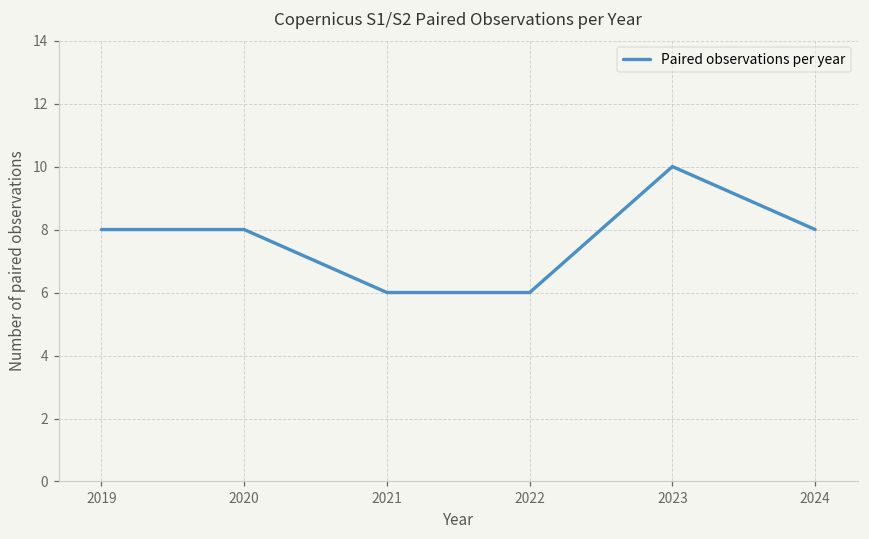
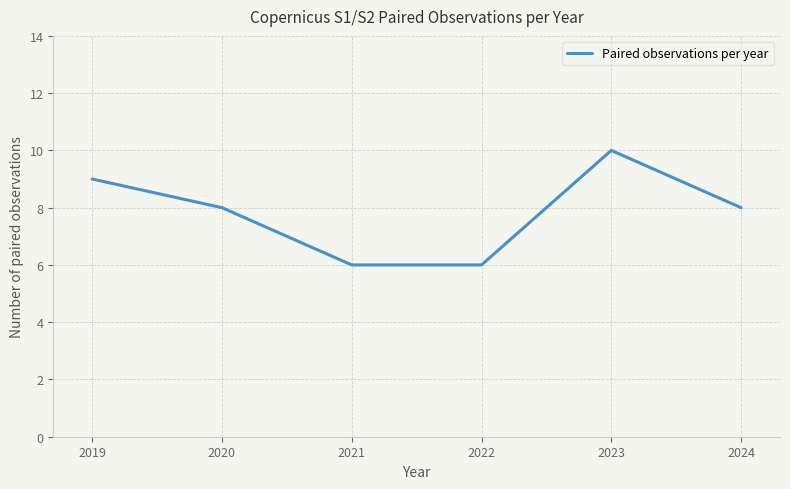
2019: 8 -> 9
